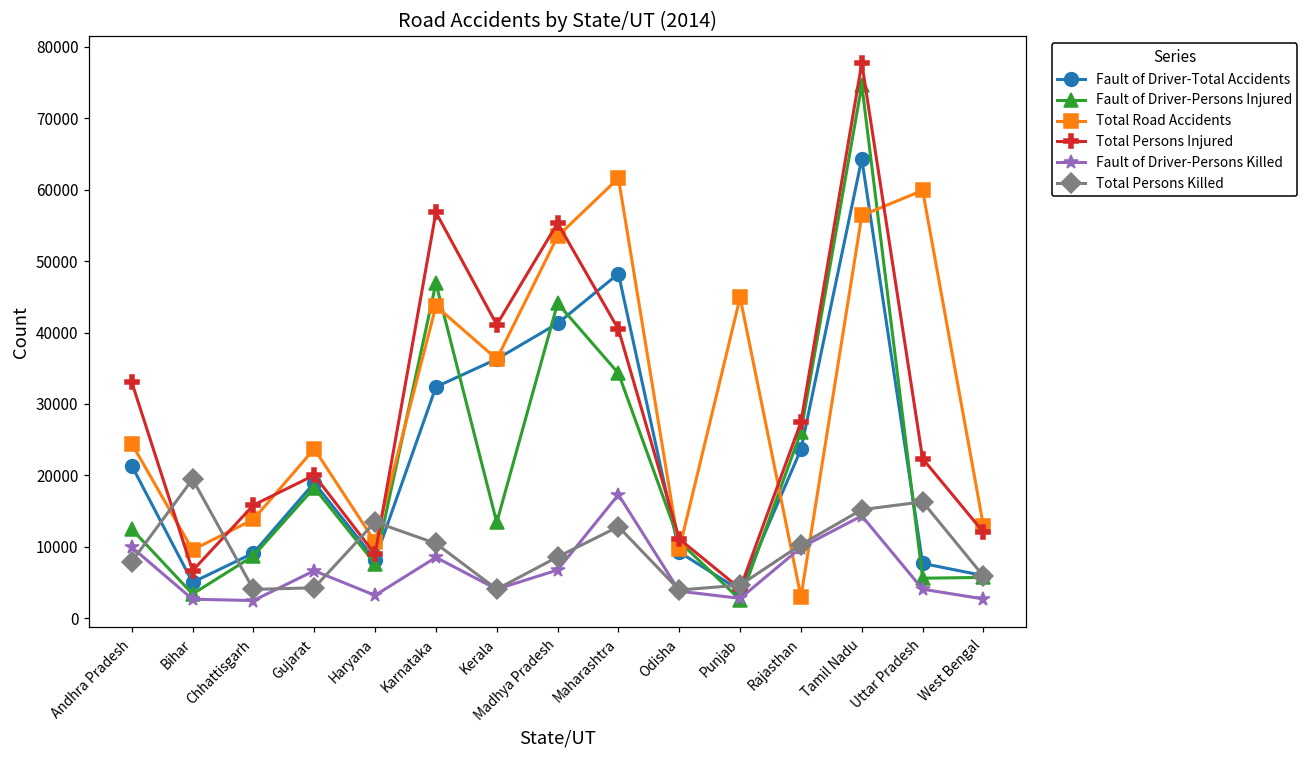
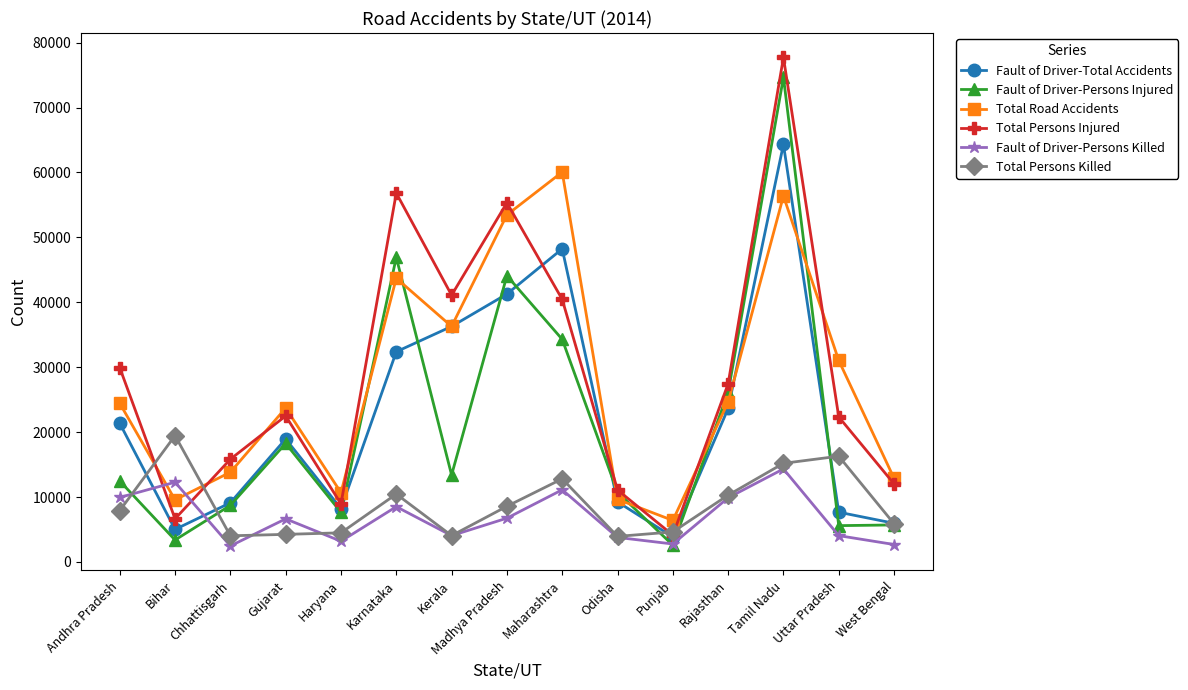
Total Persons Injured, Andhra Pradesh: 33000 -> 30000
Fault of Driver-Persons Killed, Bihar: 3000 -> 12000
Total Persons Injured, Gujarat: 20000 -> 22000
Total Persons Killed, Haryana: 13000 -> 4000
Total Road Accidents, Maharashtra: 62000 -> 60000
Fault of Driver-Persons Killed, Maharashtra: 17000 -> 11000
Total Road Accidents, Punjab: 45000 -> 6000
Total Road Accidents, Rajasthan: 3000 -> 25000
Total Road Accidents, Uttar Pradesh: 60000 -> 31000
